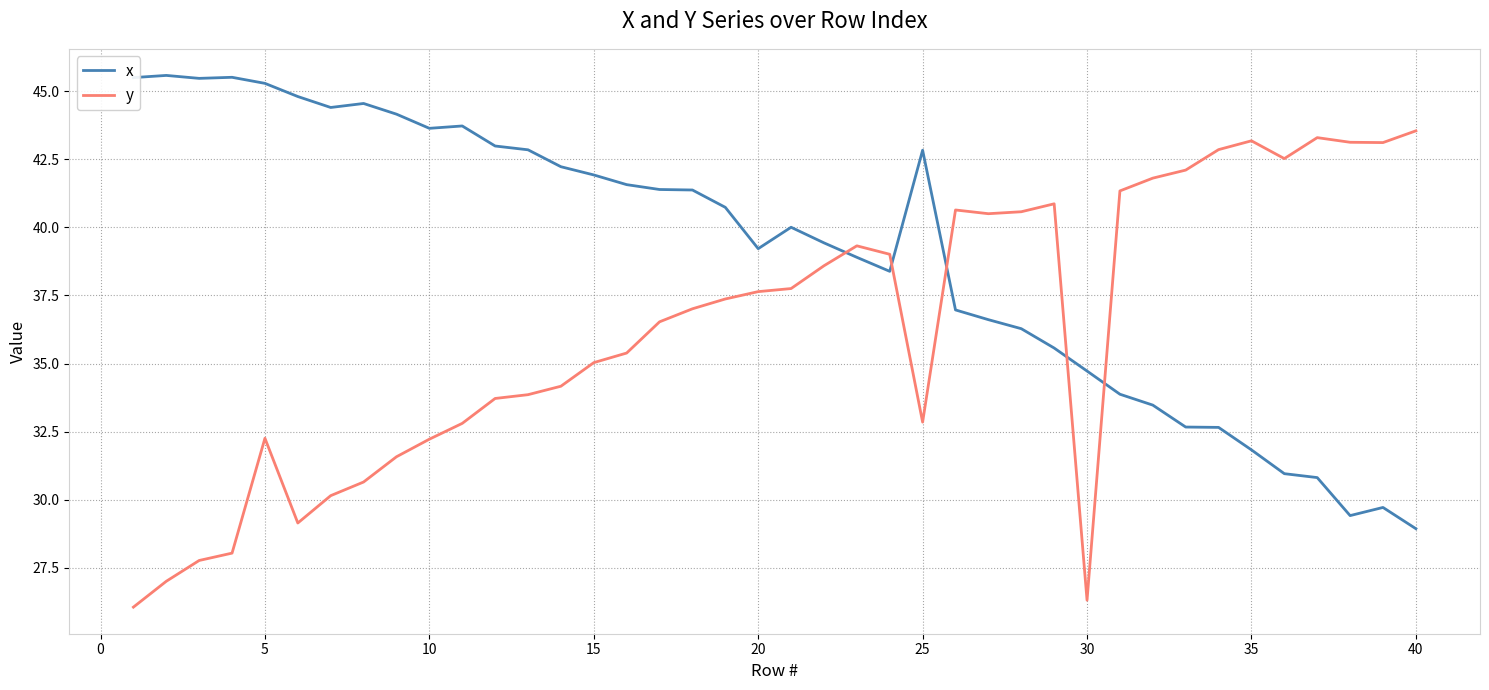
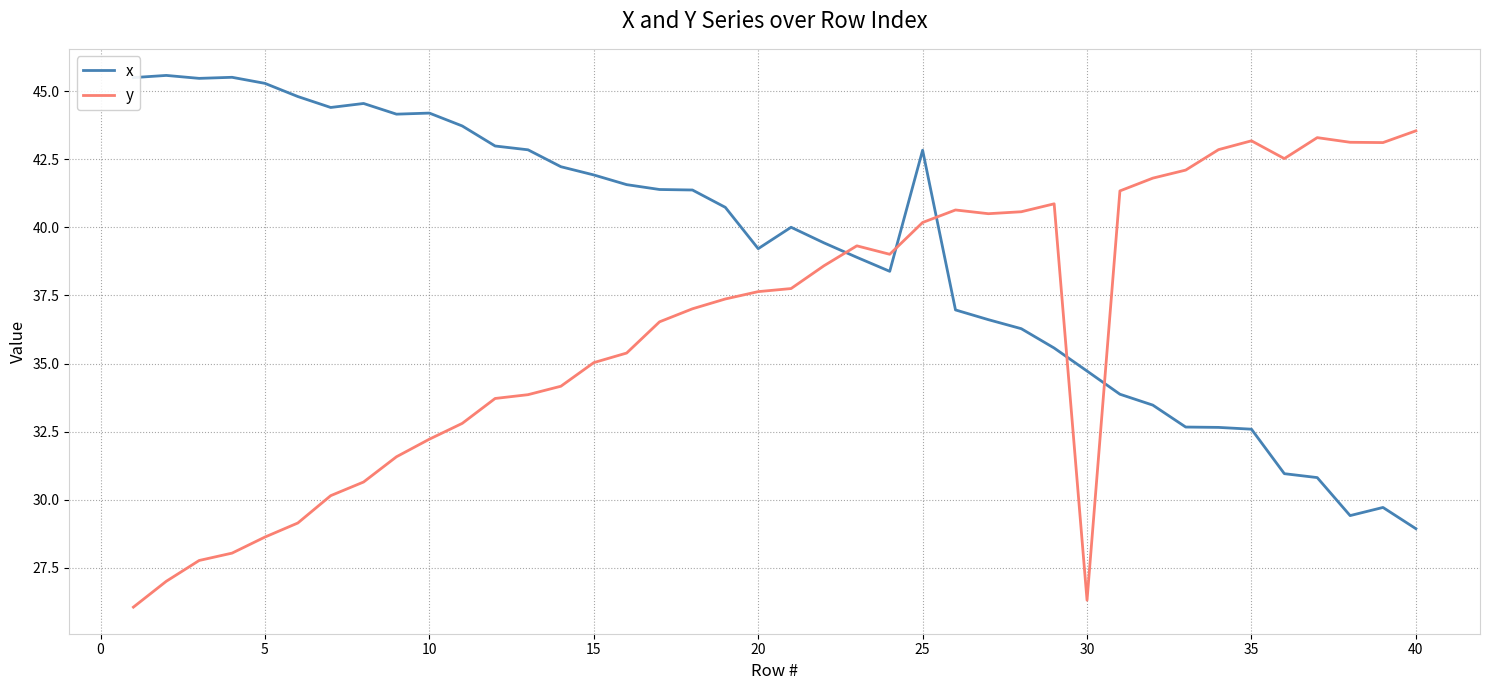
y, 5: 32.3 -> 28.6
x, 10: 43.6 -> 44.2
y, 25: 32.8 -> 40.2
x, 35: 31.8 -> 32.6
